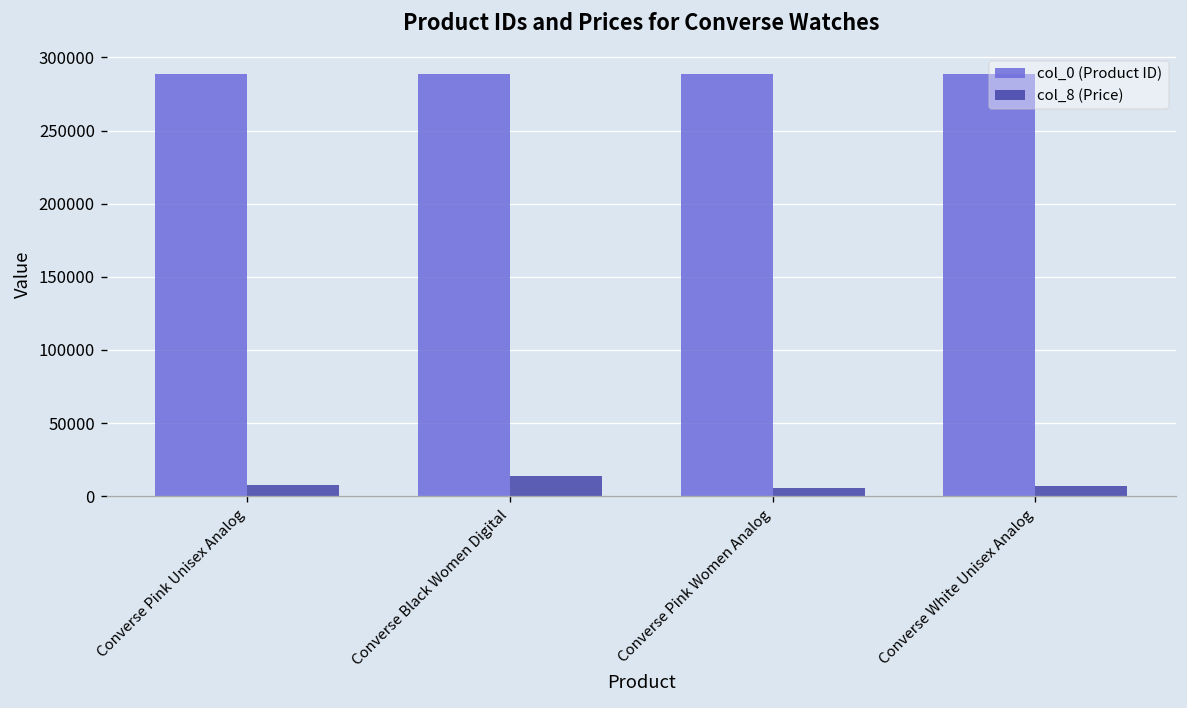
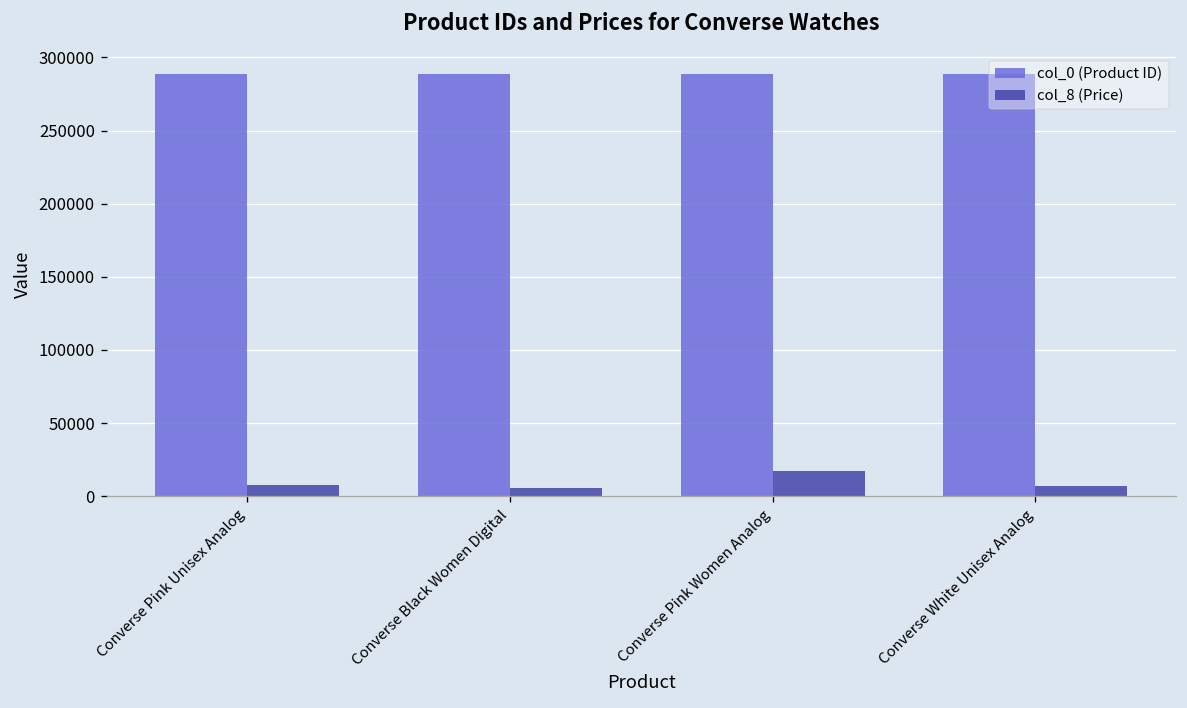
col_8 (Price), Converse Black Women Digital: 14000 -> 6000
col_8 (Price), Converse Pink Women Analog: 6000 -> 18000
